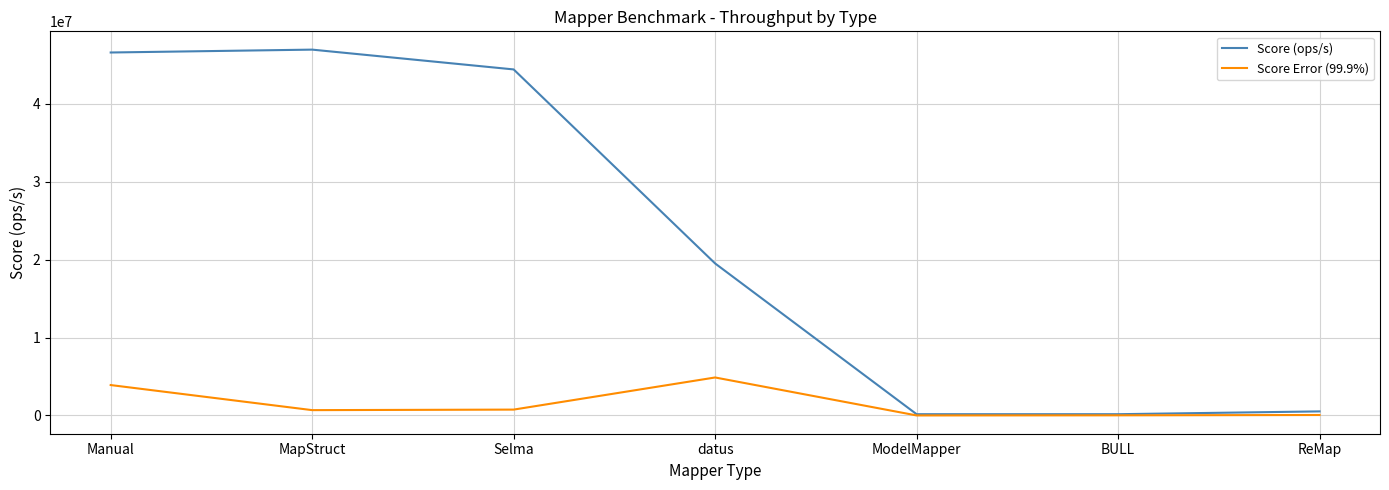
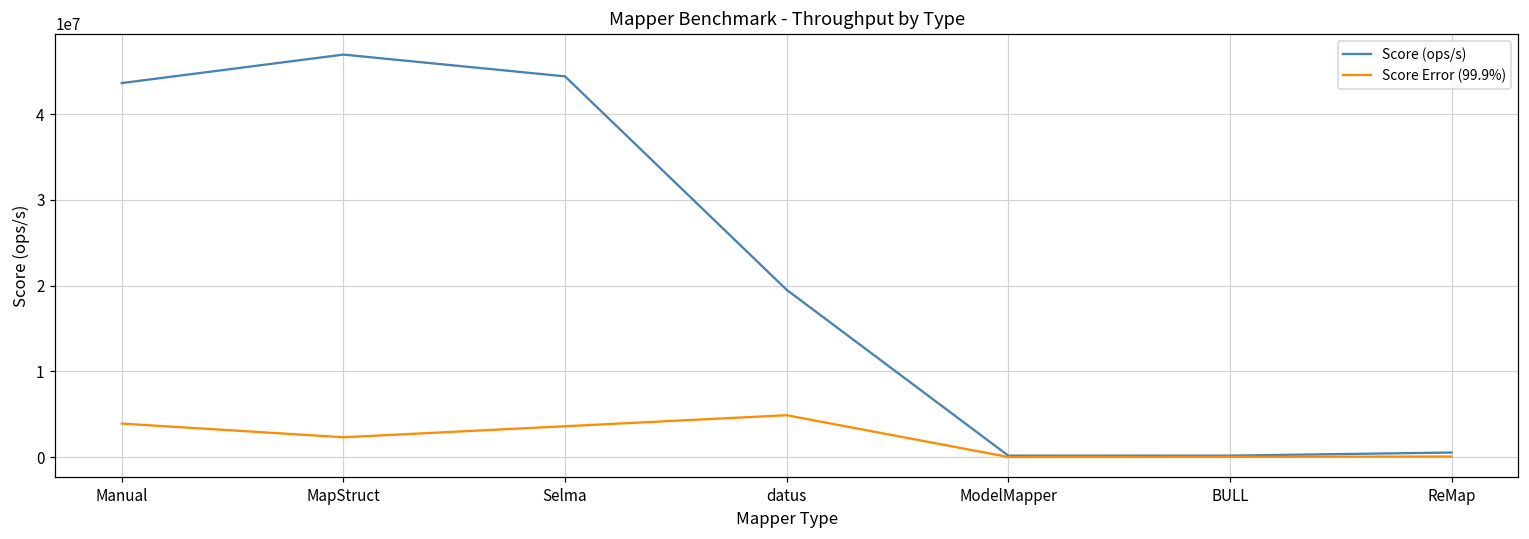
Score (ops/s), Manual: 47000000 -> 44000000
Score Error (99.9%), MapStruct: 1000000 -> 2000000
Score Error (99.9%), Selma: 1000000 -> 4000000
